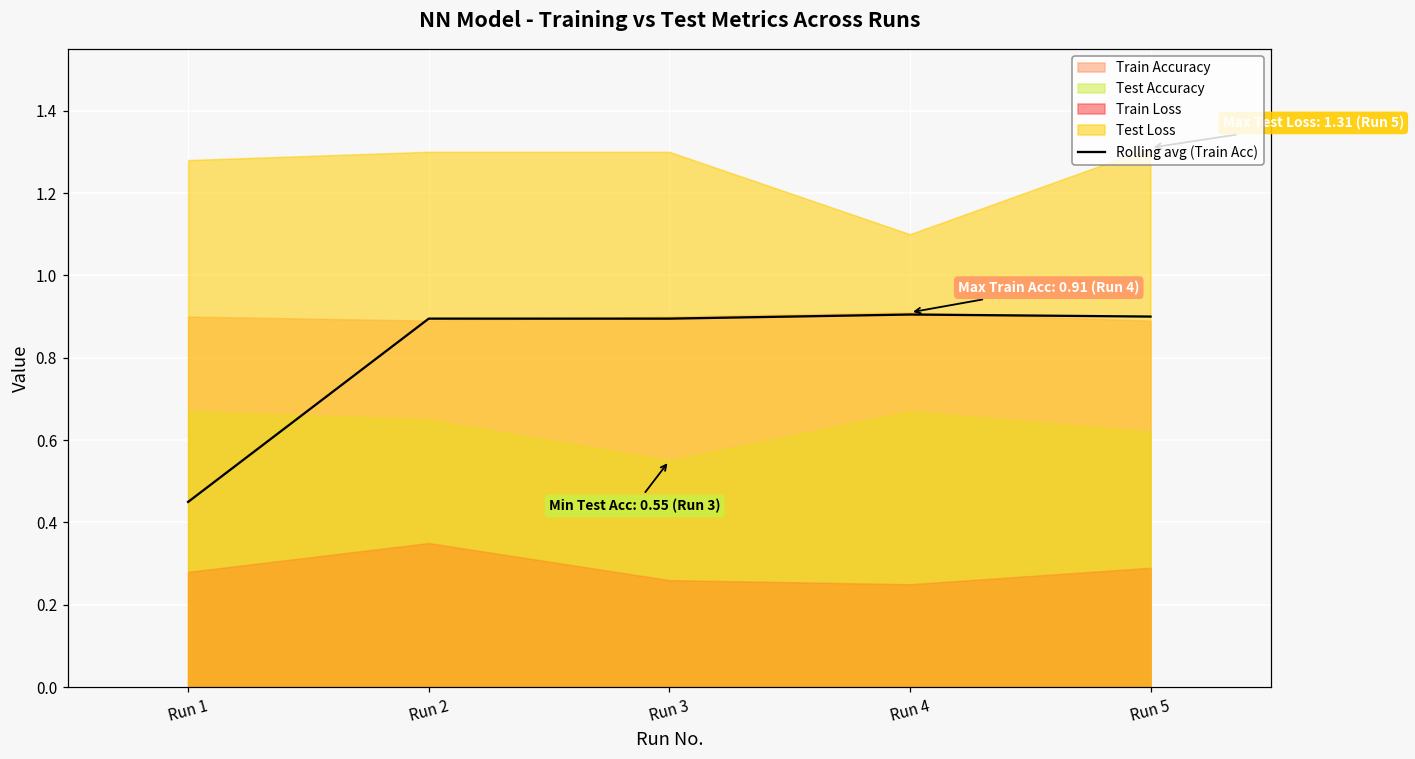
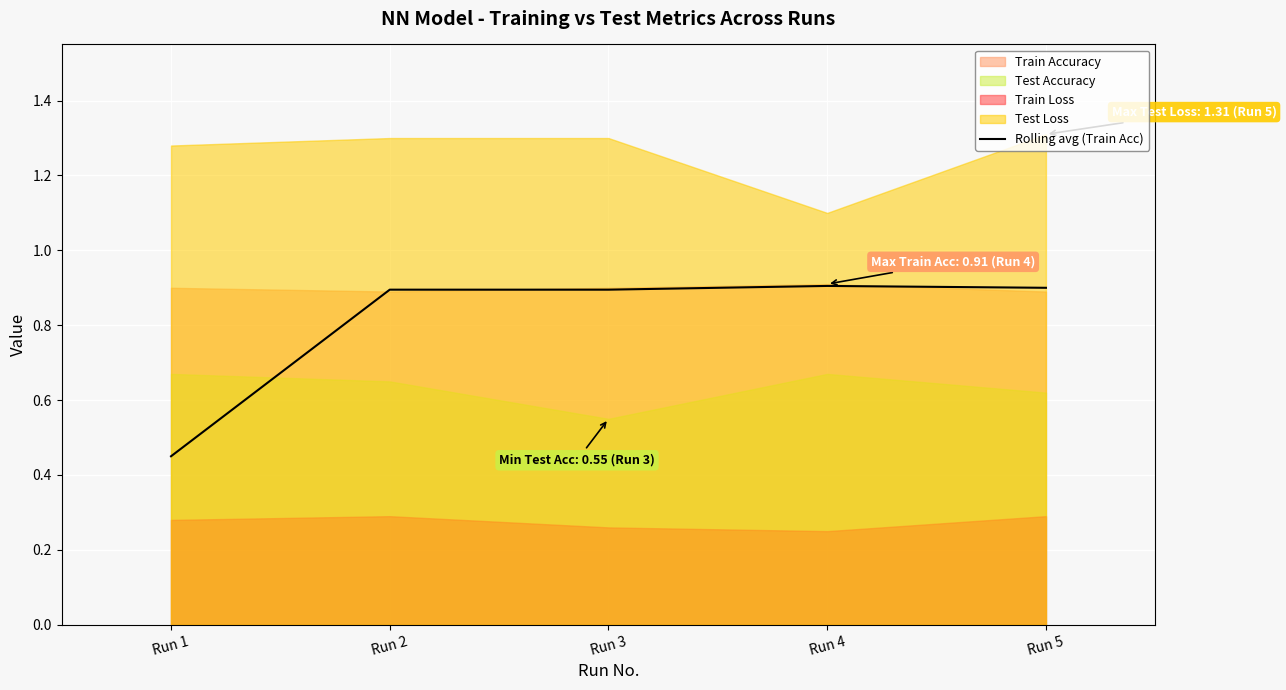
Train Loss, Run 2: 0.35 -> 0.29
